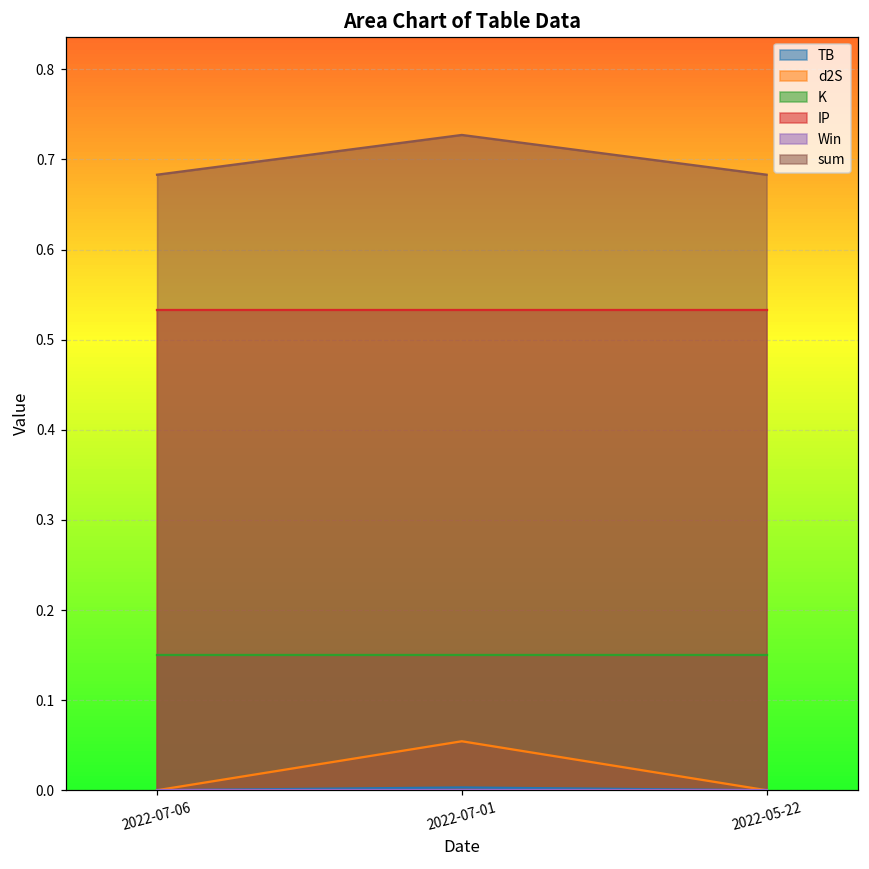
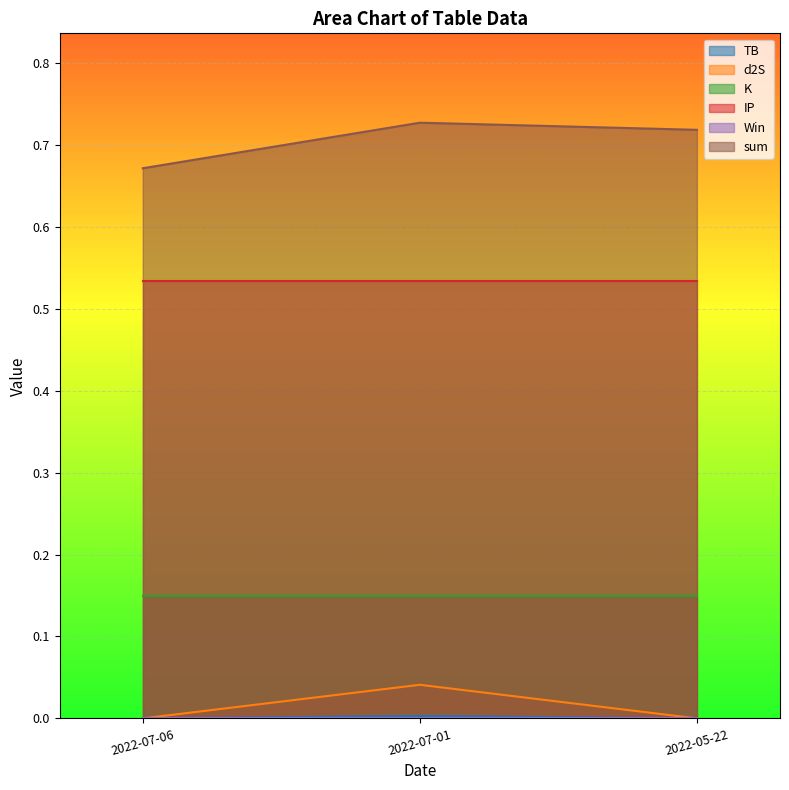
sum, 2022-07-06: 0.68 -> 0.67
d2S, 2022-07-01: 0.05 -> 0.04
sum, 2022-05-22: 0.68 -> 0.72
